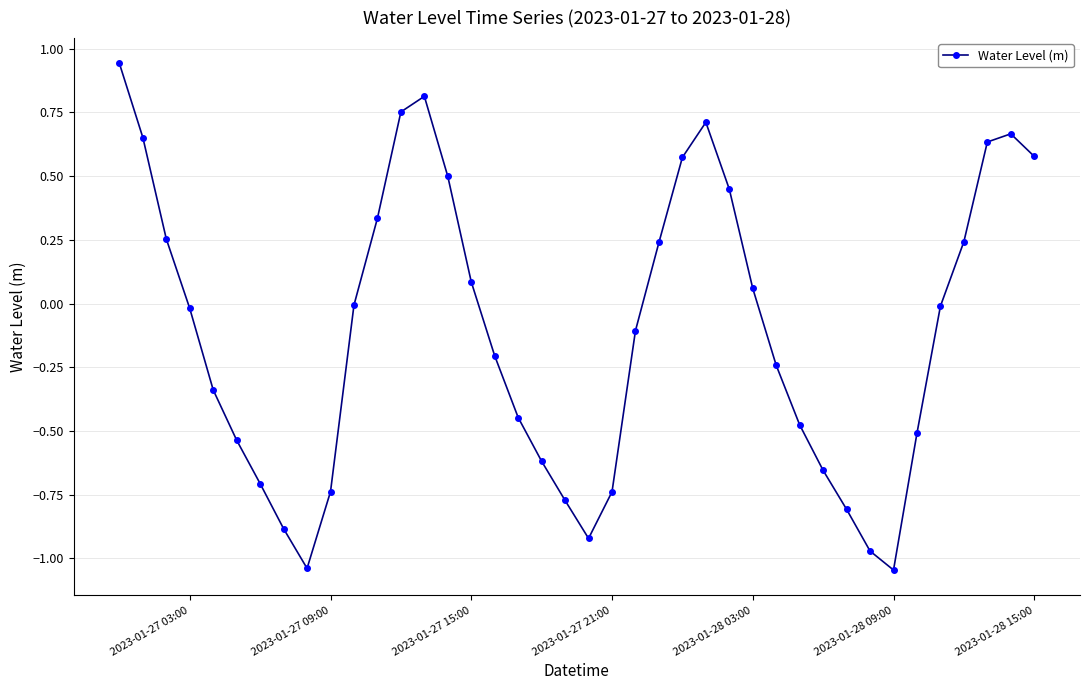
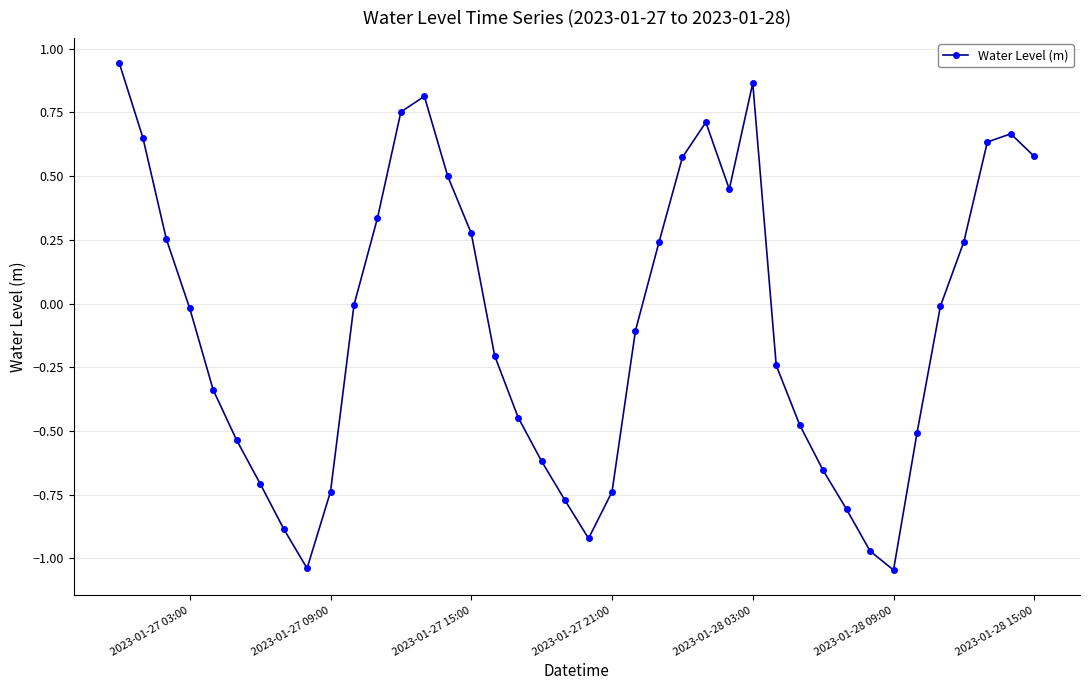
2023-01-27 15:00: 0.08 -> 0.28
2023-01-28 03:00: 0.06 -> 0.87
